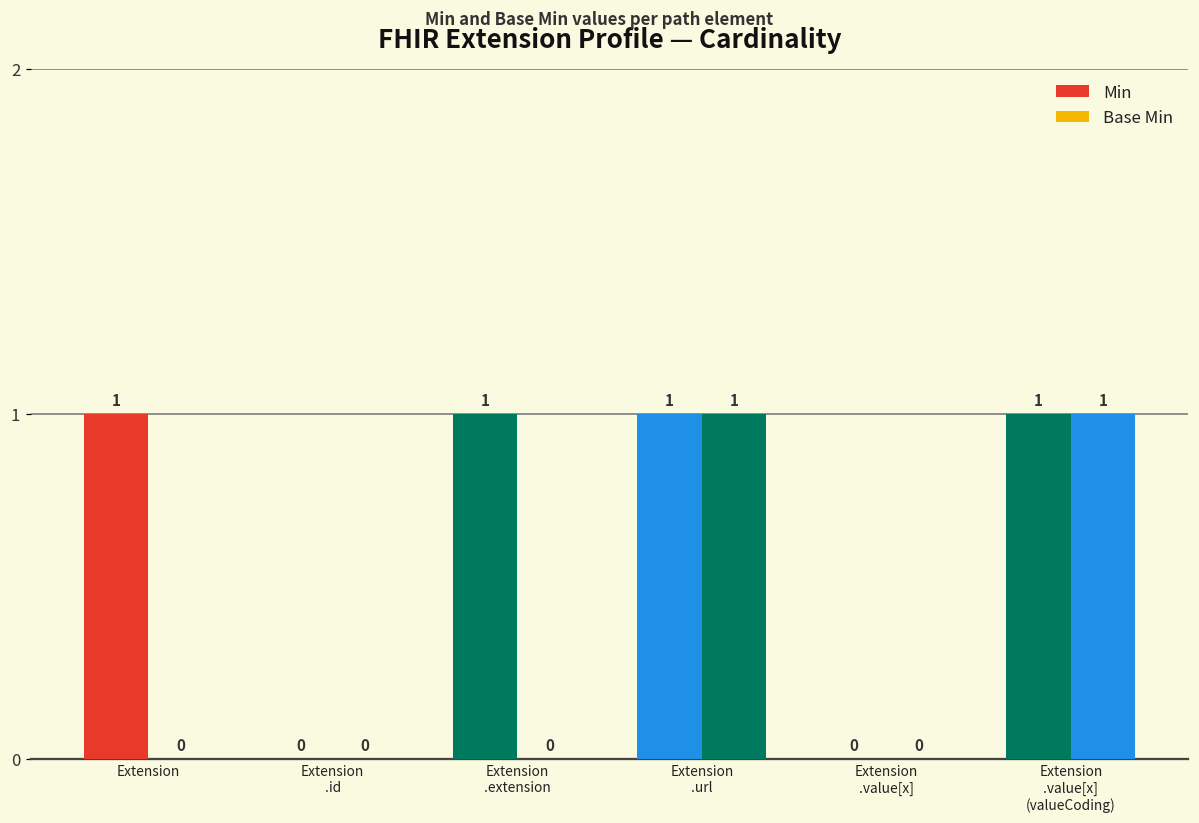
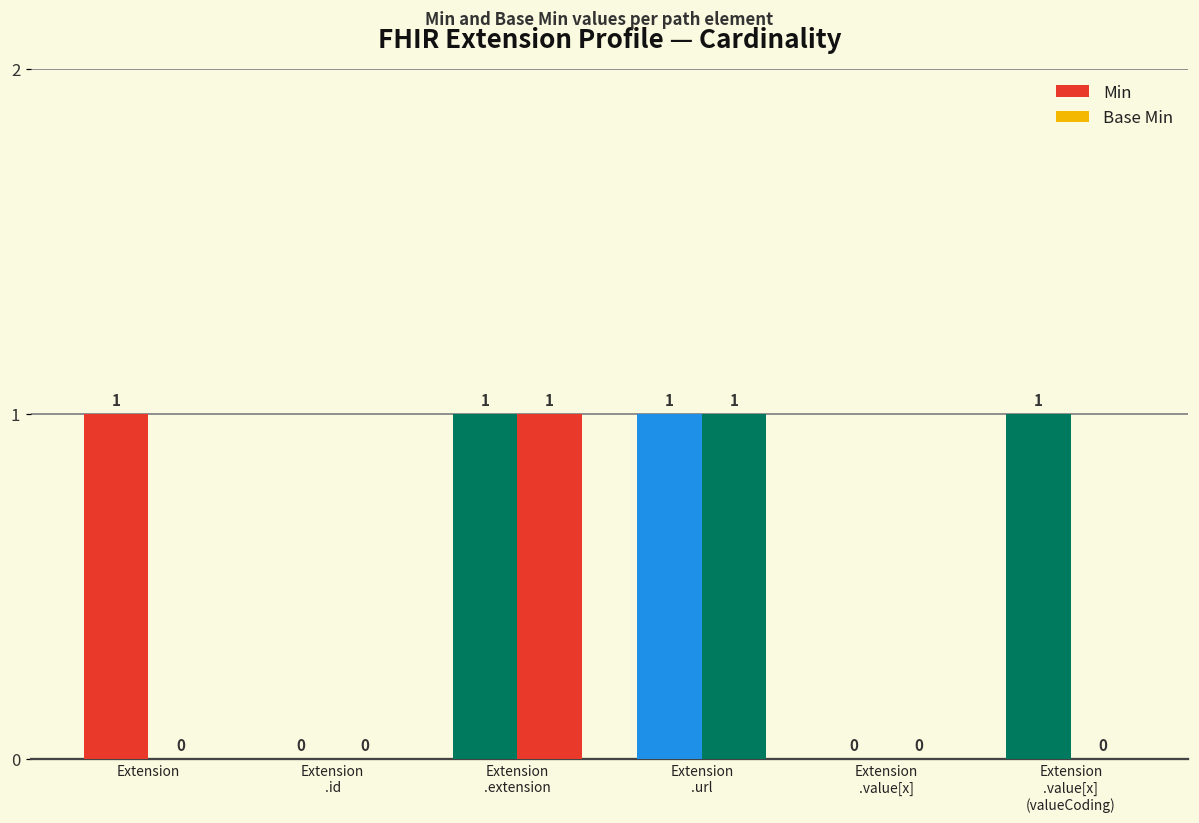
Base Min, Extension .extension: 0 -> 1
Base Min, Extension .value[x] (valueCoding): 1 -> 0
